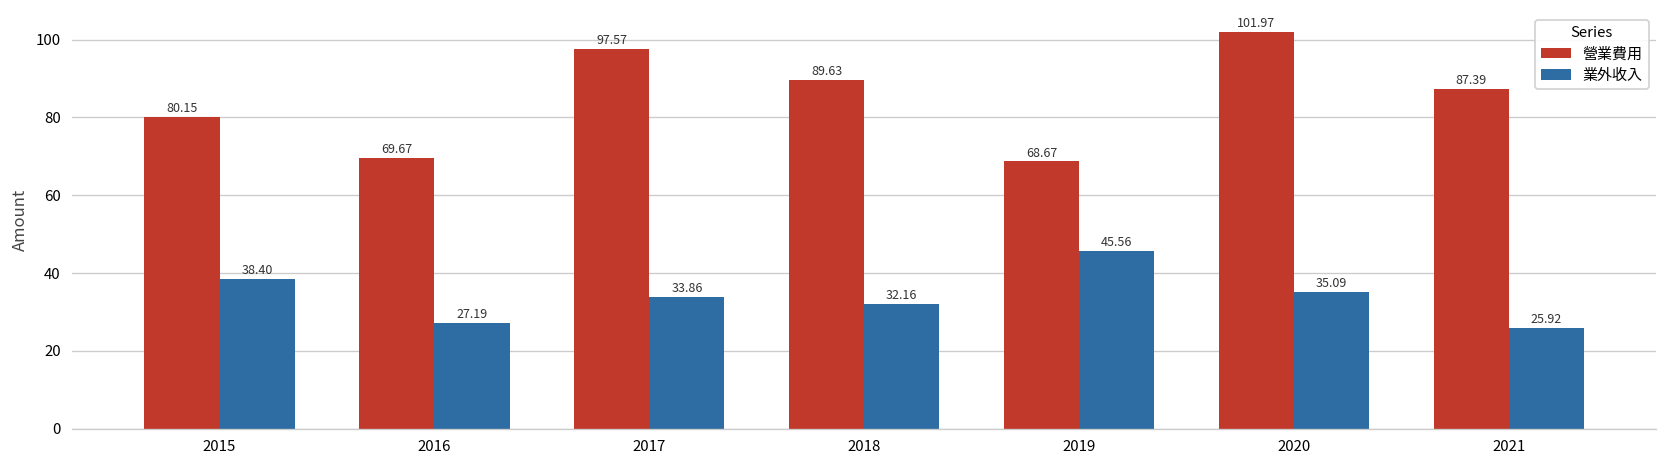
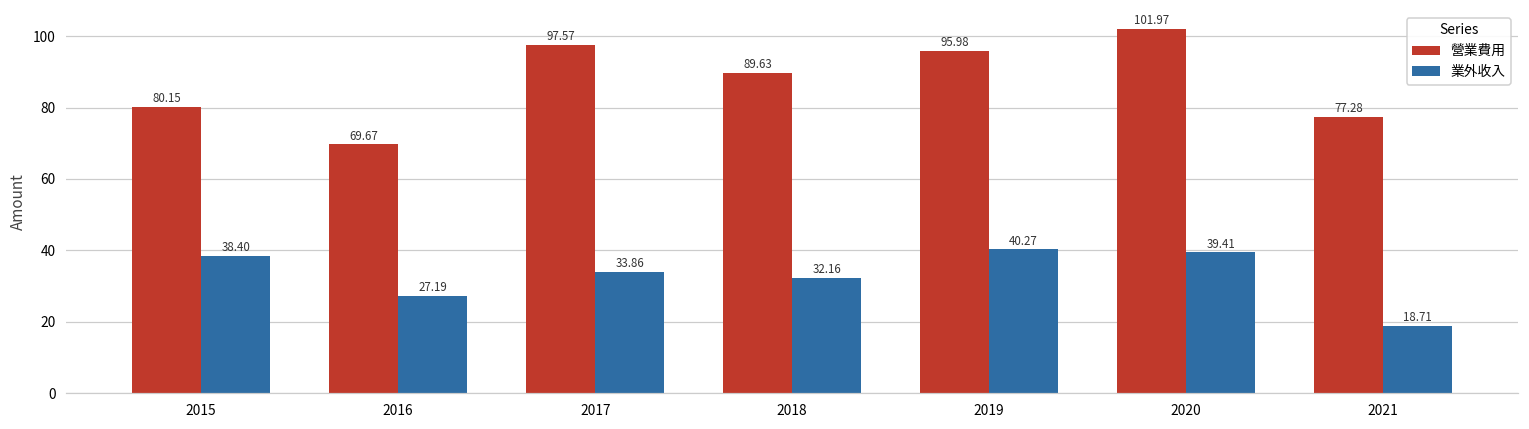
營業費用, 2019: 68.67 -> 95.98
業外收入, 2019: 45.56 -> 40.27
業外收入, 2020: 35.09 -> 39.41
營業費用, 2021: 87.39 -> 77.28
業外收入, 2021: 25.92 -> 18.71
